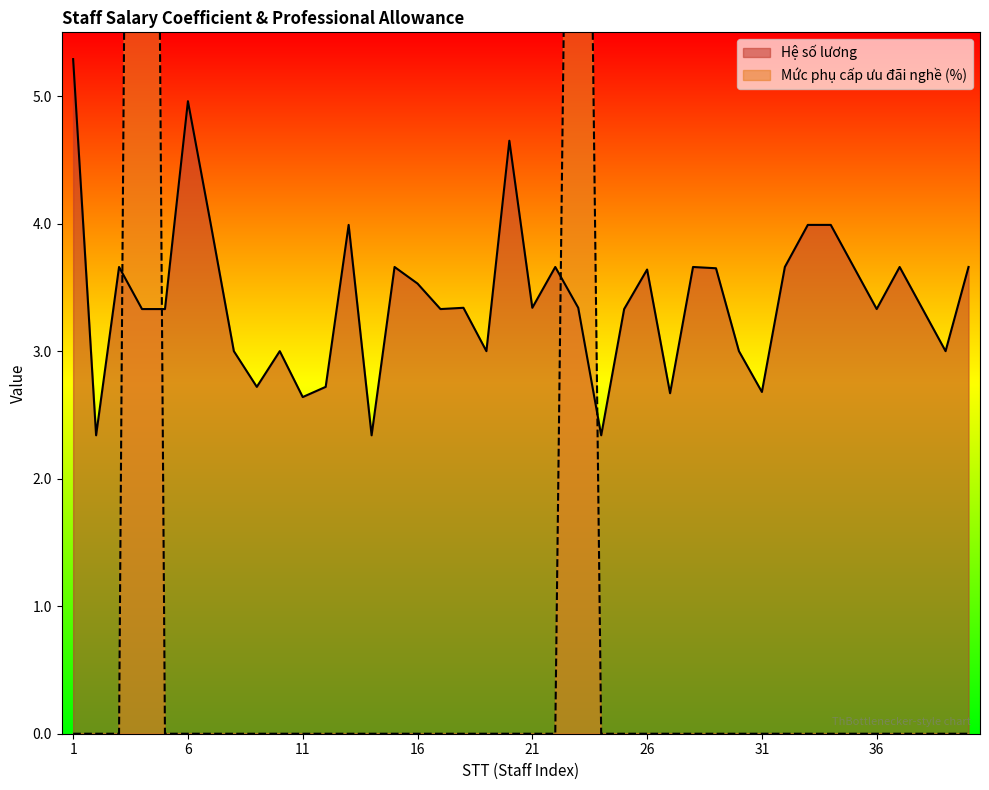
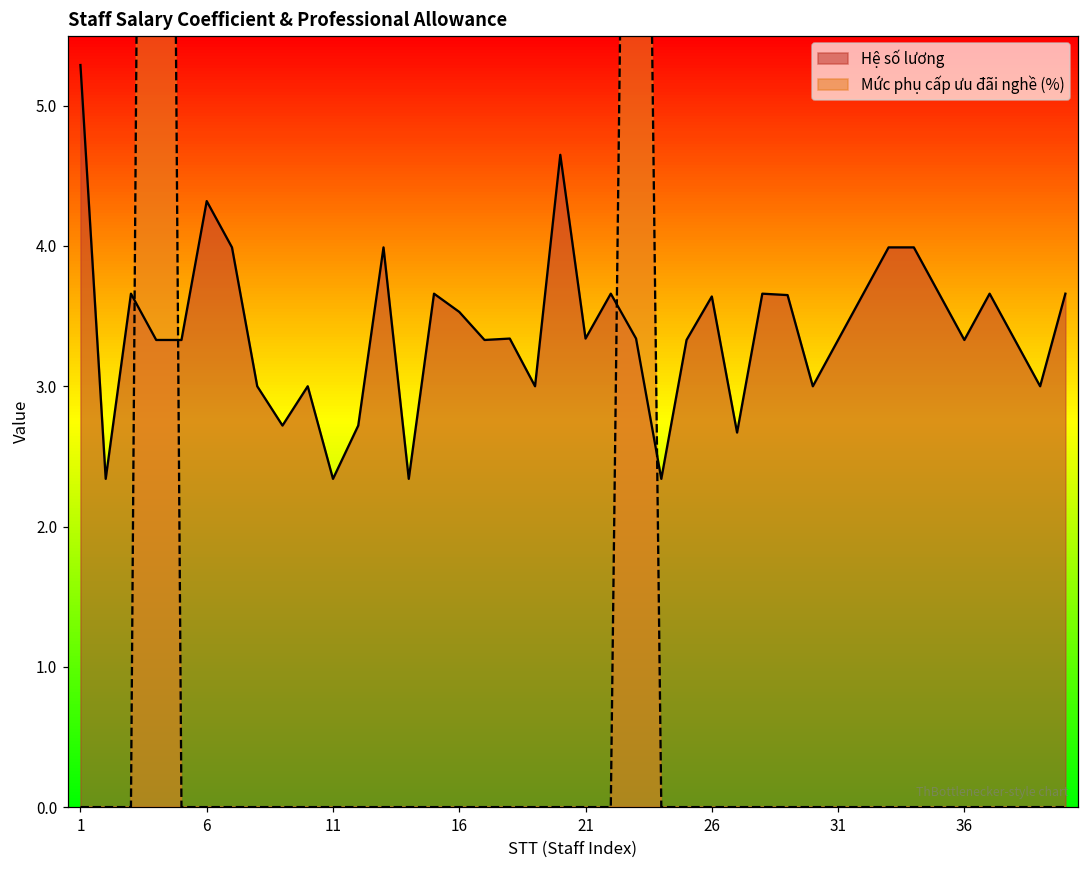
Hệ số lương, 6: 4.96 -> 4.32
Hệ số lương, 11: 2.64 -> 2.34
Hệ số lương, 31: 2.68 -> 3.33
